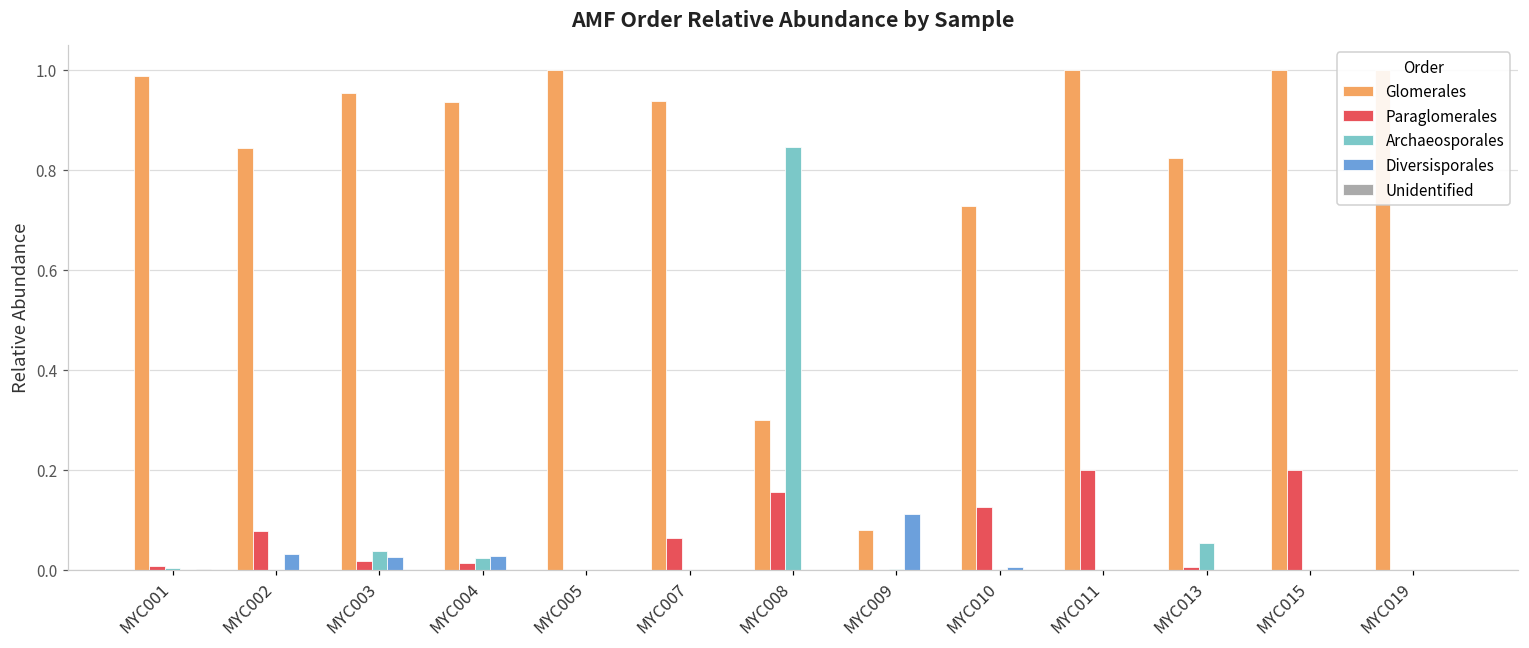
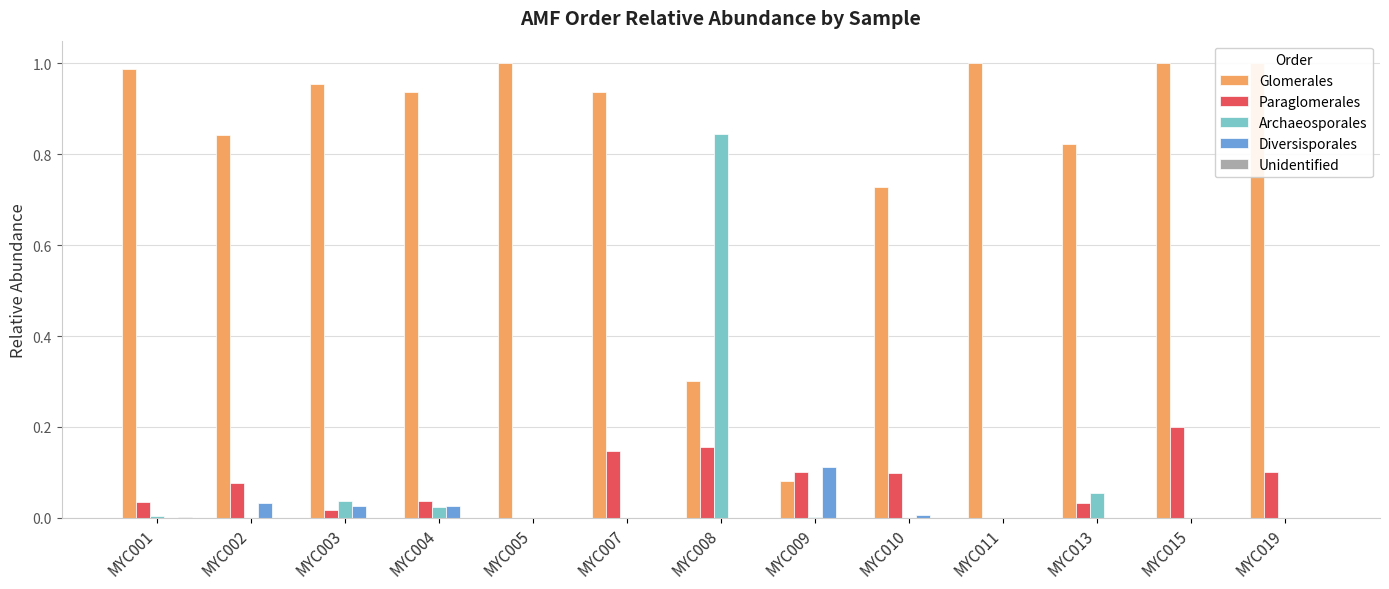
Paraglomerales, MYC001: 0.01 -> 0.03
Paraglomerales, MYC004: 0.01 -> 0.04
Paraglomerales, MYC007: 0.06 -> 0.15
Paraglomerales, MYC009: 0.0 -> 0.1
Paraglomerales, MYC010: 0.13 -> 0.10
Paraglomerales, MYC011: 0.2 -> 0.0
Paraglomerales, MYC013: 0.01 -> 0.03
Paraglomerales, MYC019: 0.0 -> 0.1
